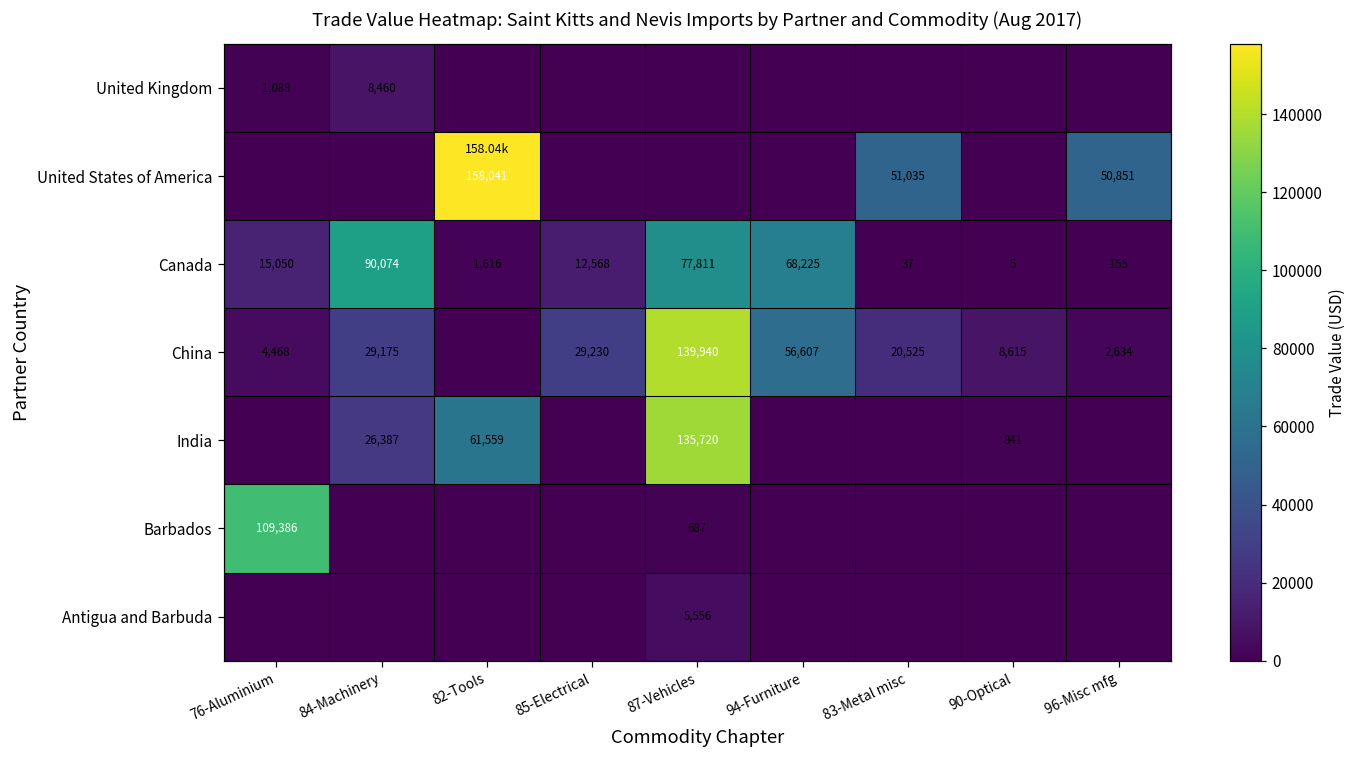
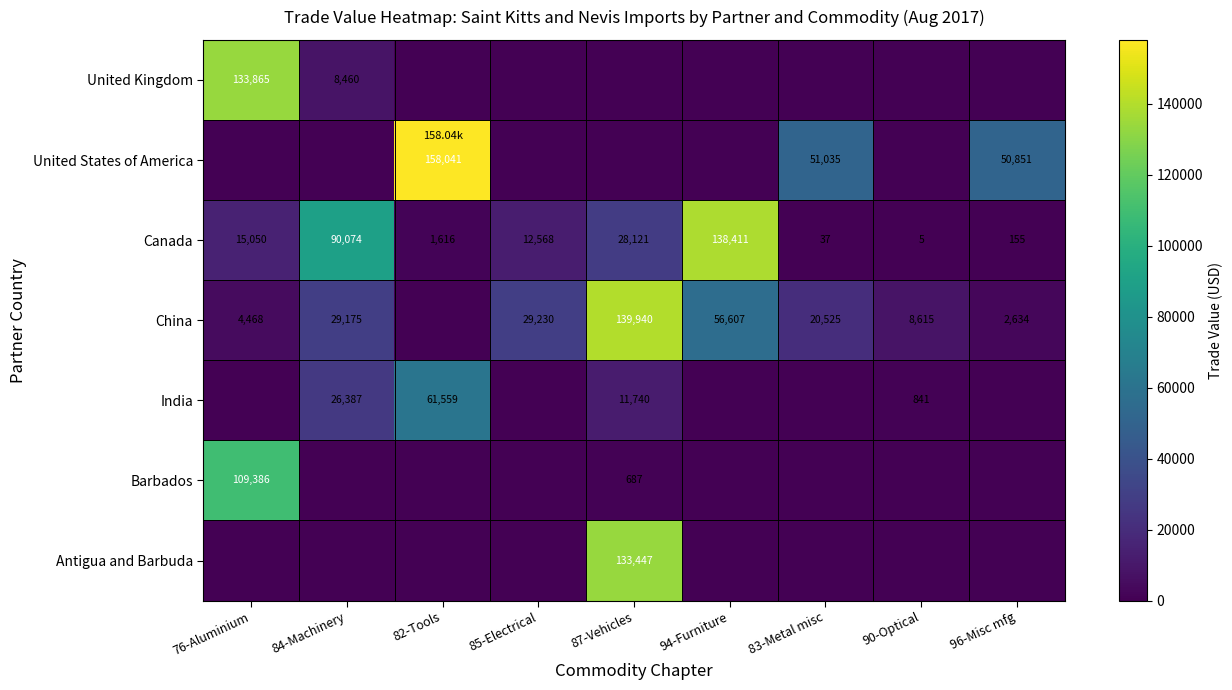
United Kingdom, 76-Aluminium: 1,089 -> 133,865
Canada, 87-Vehicles: 77,811 -> 28,121
Canada, 94-Furniture: 68,225 -> 138,411
India, 87-Vehicles: 135,720 -> 11,740
Antigua and Barbuda, 87-Vehicles: 5,556 -> 133,447
